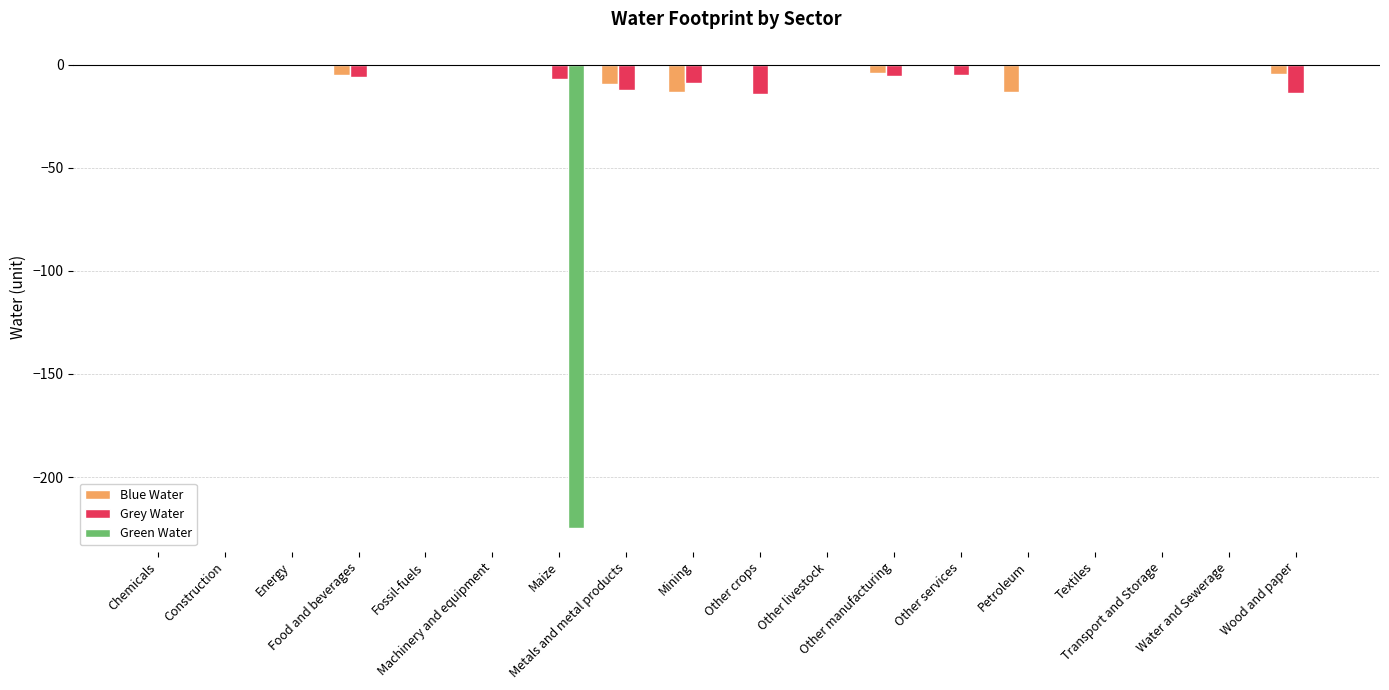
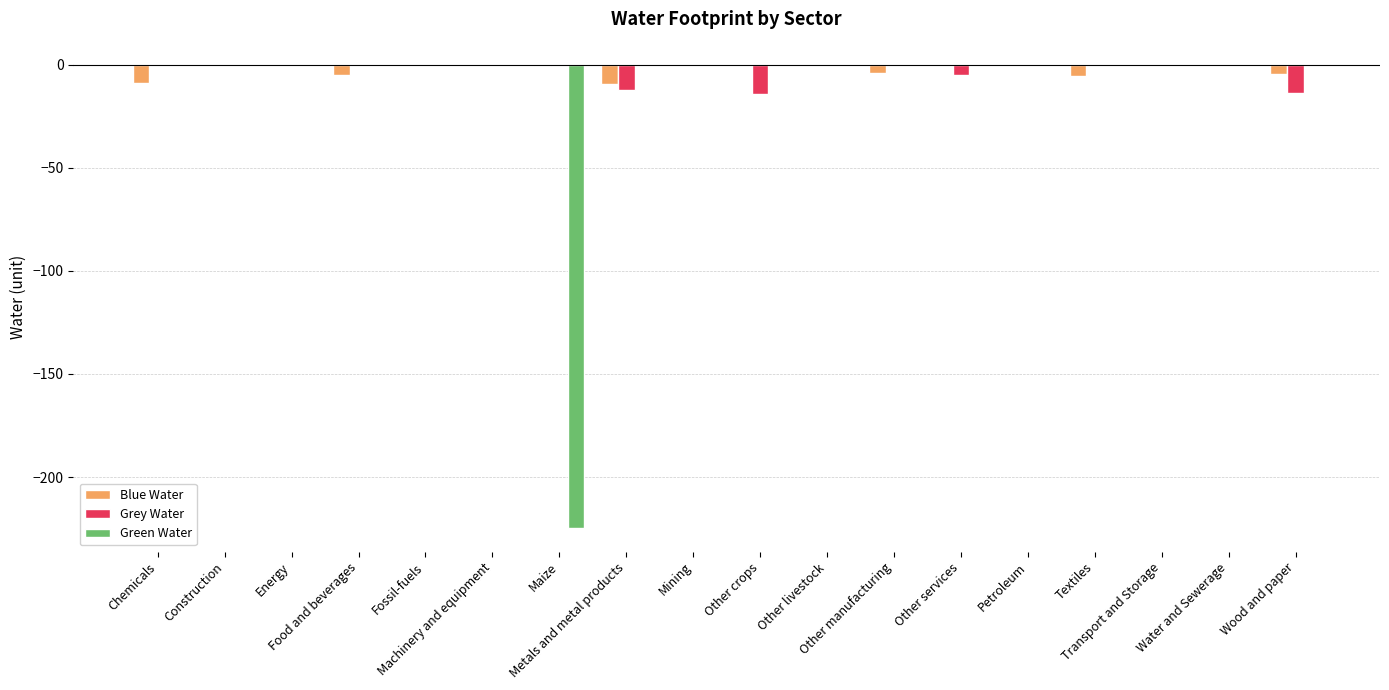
Blue Water, Chemicals: 0 -> -9
Grey Water, Food and beverages: -6 -> 0
Grey Water, Maize: -7 -> -1
Blue Water, Mining: -13 -> 0
Grey Water, Mining: -9 -> 0
Grey Water, Other manufacturing: -6 -> 0
Blue Water, Petroleum: -13 -> 0
Blue Water, Textiles: 0 -> -5
